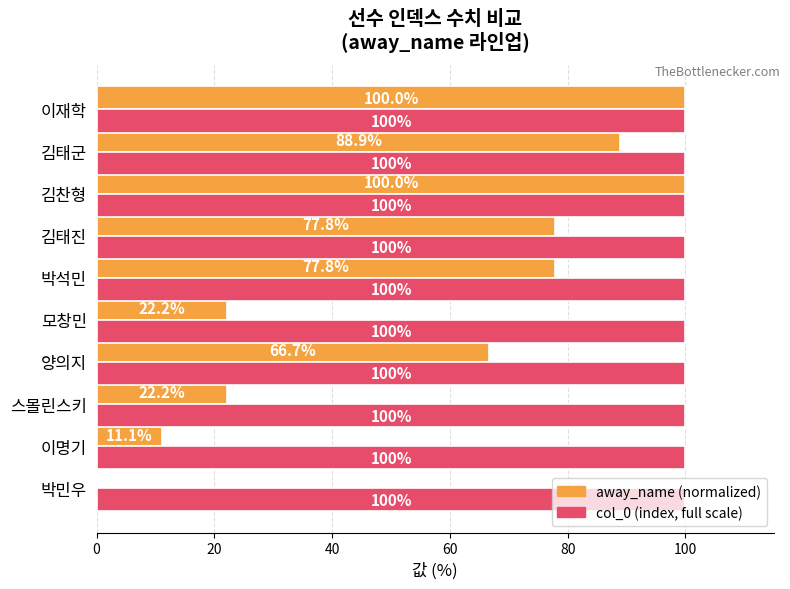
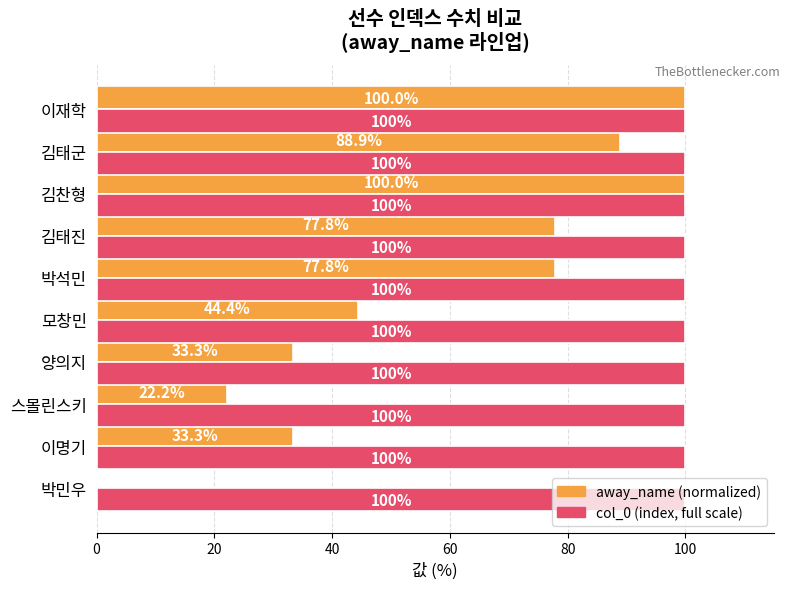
away_name (normalized), 모창민: 22.2% -> 44.4%
away_name (normalized), 양의지: 66.7% -> 33.3%
away_name (normalized), 이명기: 11.1% -> 33.3%
